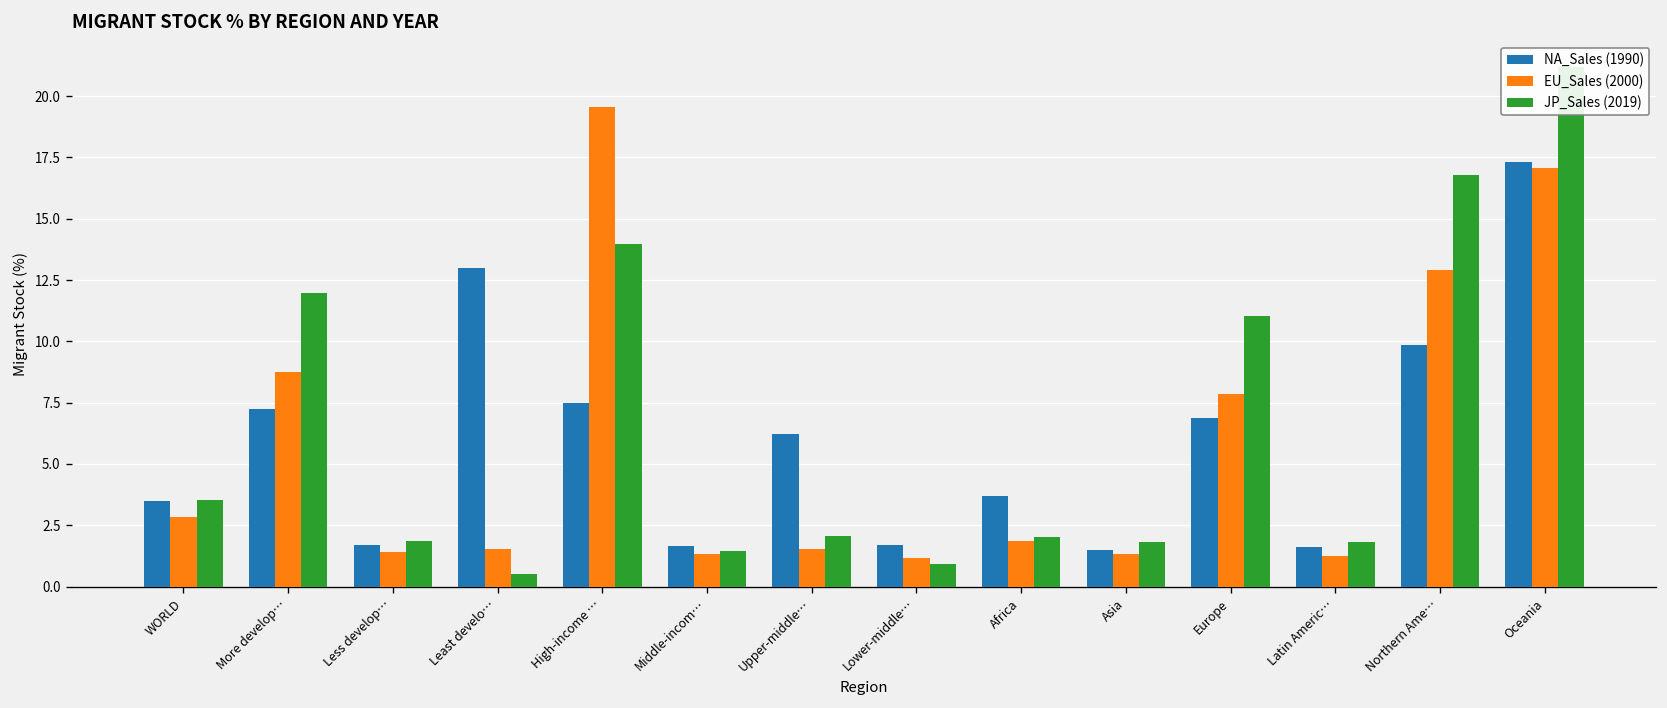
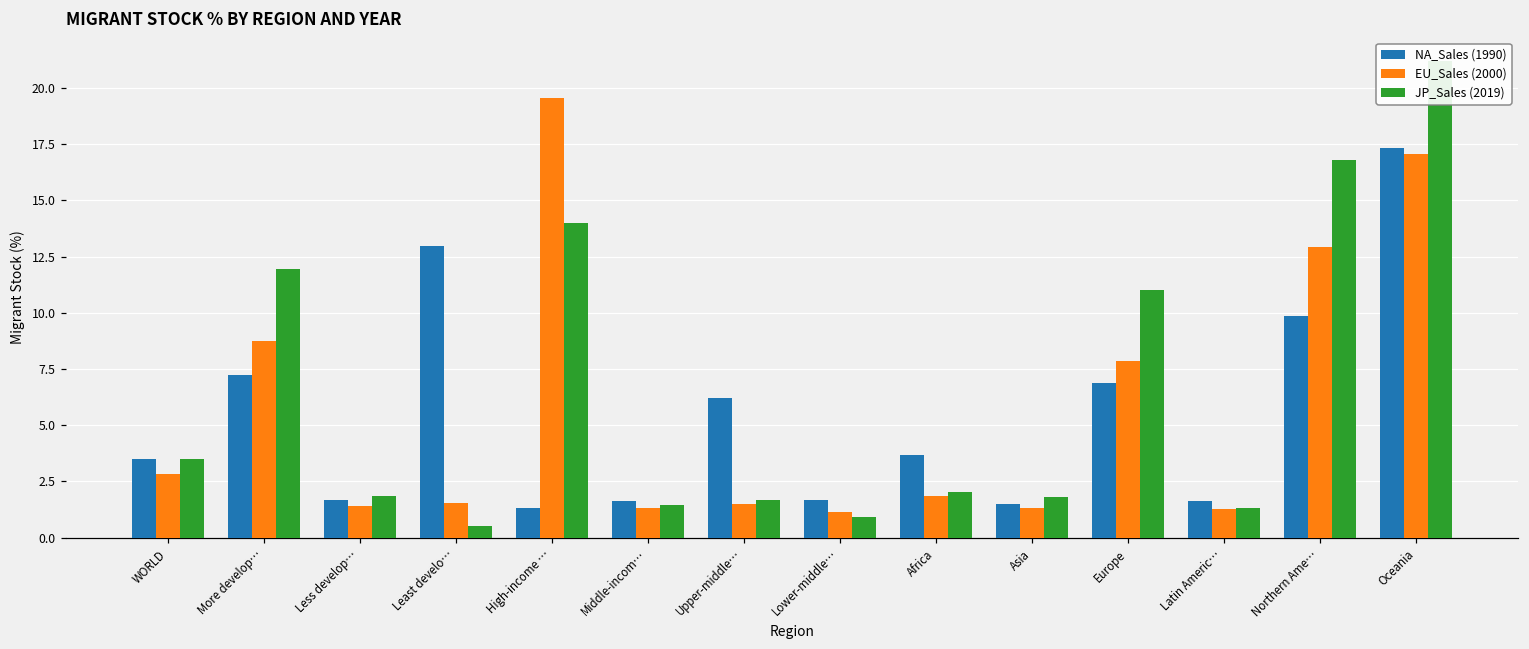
NA_Sales (1990), High-income …: 7.5 -> 1.3
JP_Sales (2019), Upper-middle…: 2.1 -> 1.7
JP_Sales (2019), Latin Americ…: 1.8 -> 1.3
